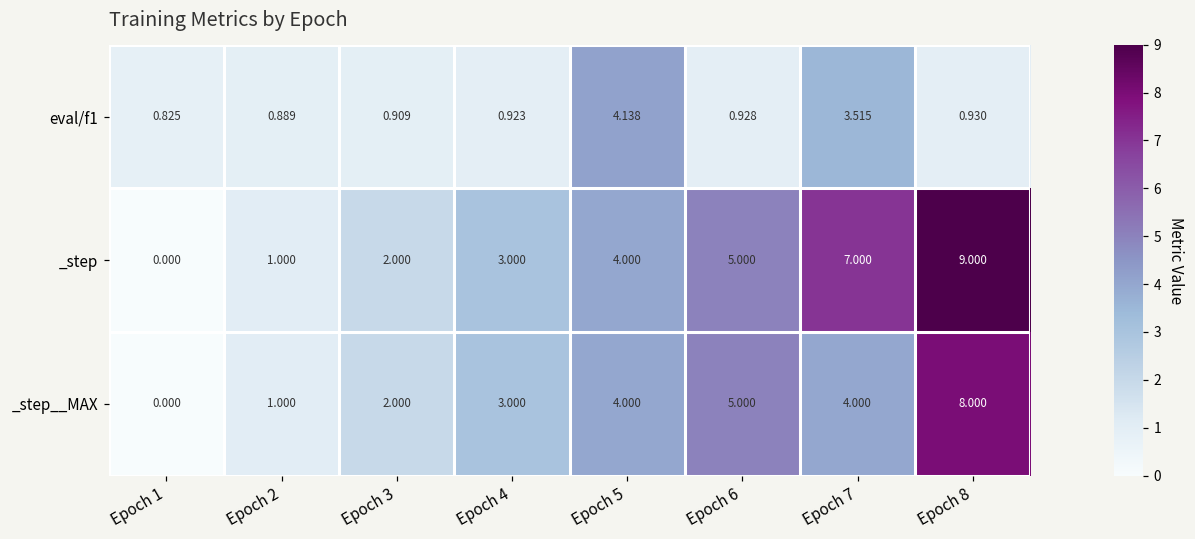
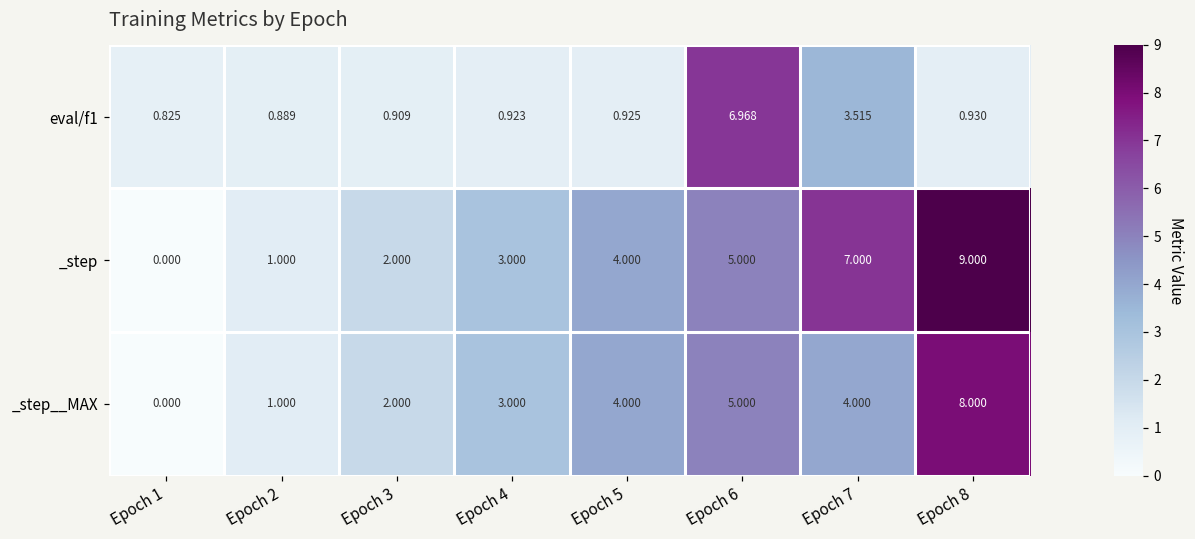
eval/f1, Epoch 5: 4.138 -> 0.925
eval/f1, Epoch 6: 0.928 -> 6.968
